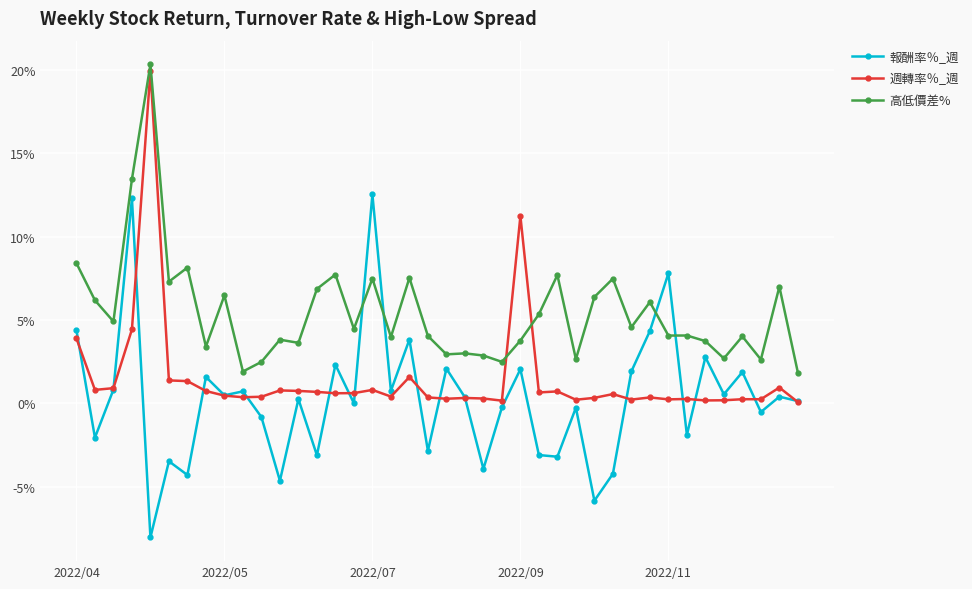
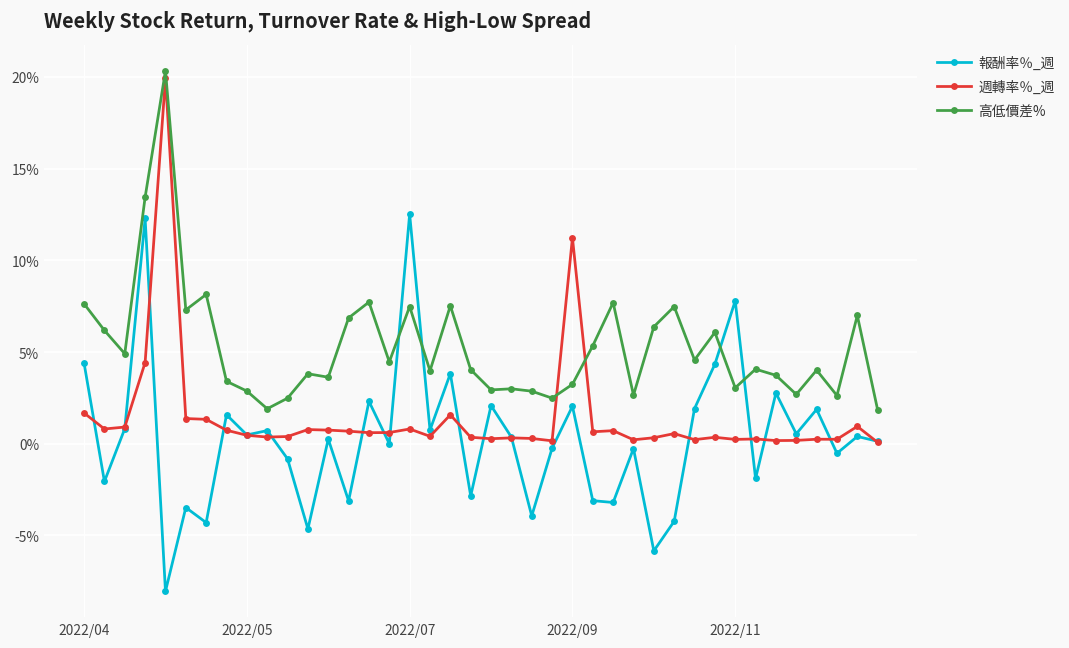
週轉率％_週, 2022/04: 3.9% -> 1.7%
高低價差%, 2022/04: 8.4% -> 7.6%
高低價差%, 2022/05: 6.5% -> 2.9%
高低價差%, 2022/09: 3.8% -> 3.2%
高低價差%, 2022/11: 4.1% -> 3.0%
